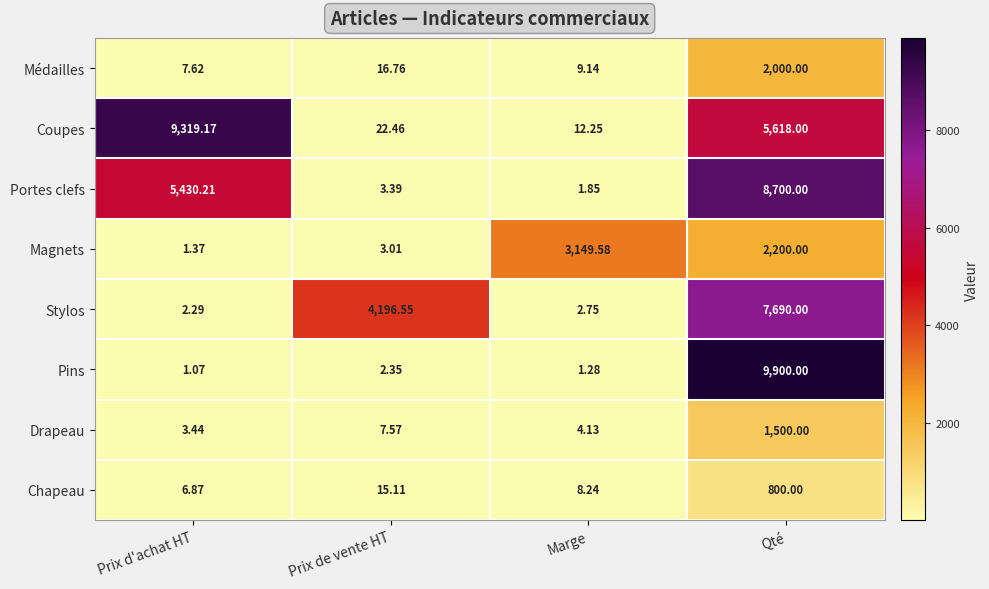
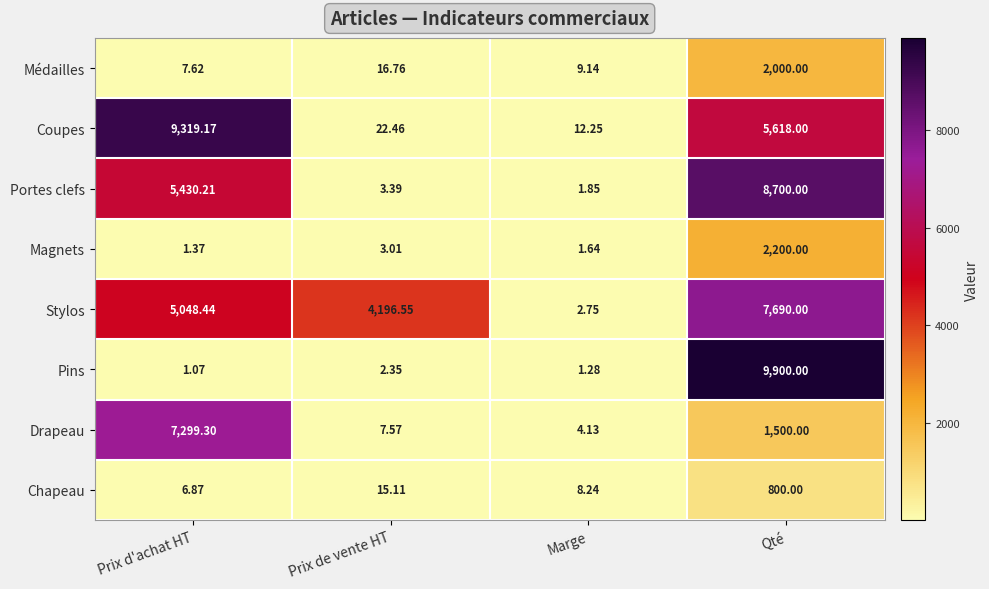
Magnets, Marge: 3,149.58 -> 1.64
Stylos, Prix d'achat HT: 2.29 -> 5,048.44
Drapeau, Prix d'achat HT: 3.44 -> 7,299.30
